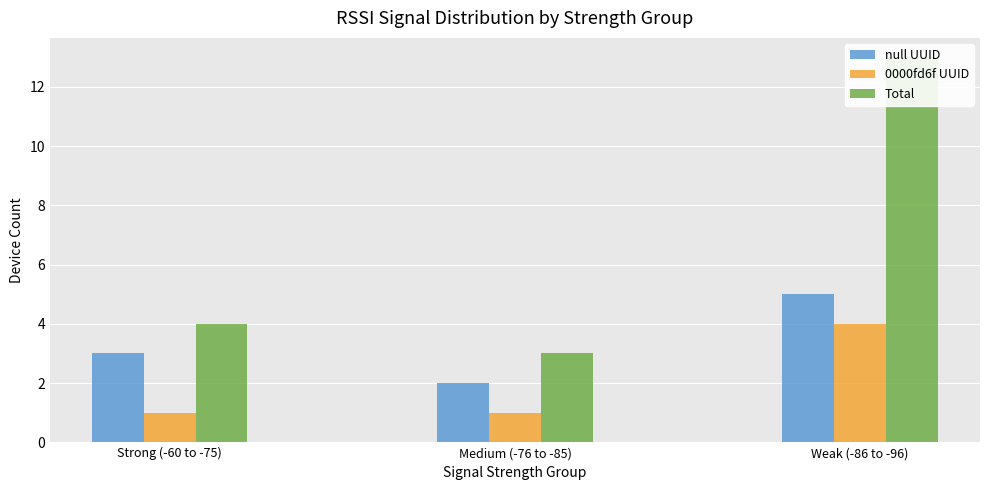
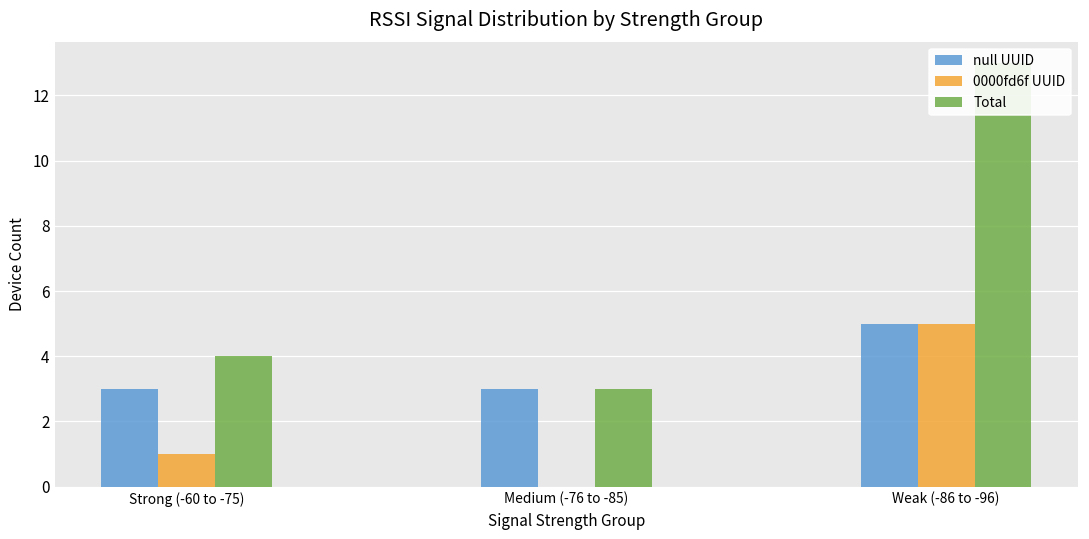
null UUID, Medium (-76 to -85): 2 -> 3
0000fd6f UUID, Medium (-76 to -85): 1 -> 0
0000fd6f UUID, Weak (-86 to -96): 4 -> 5
